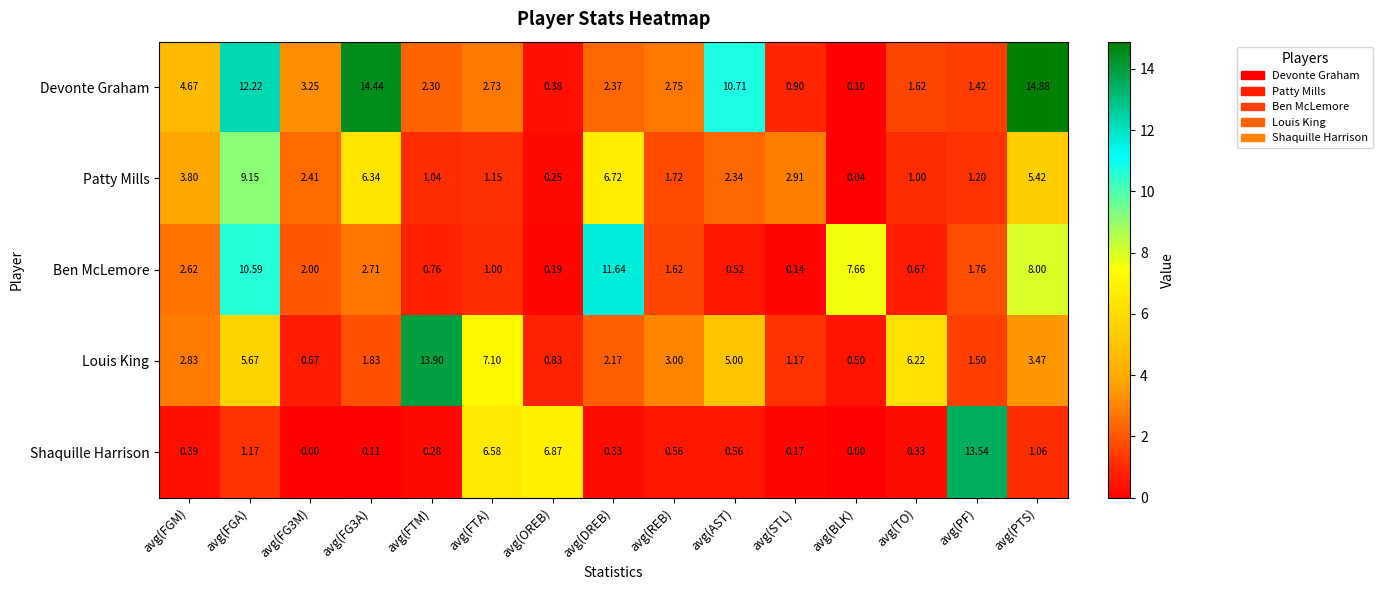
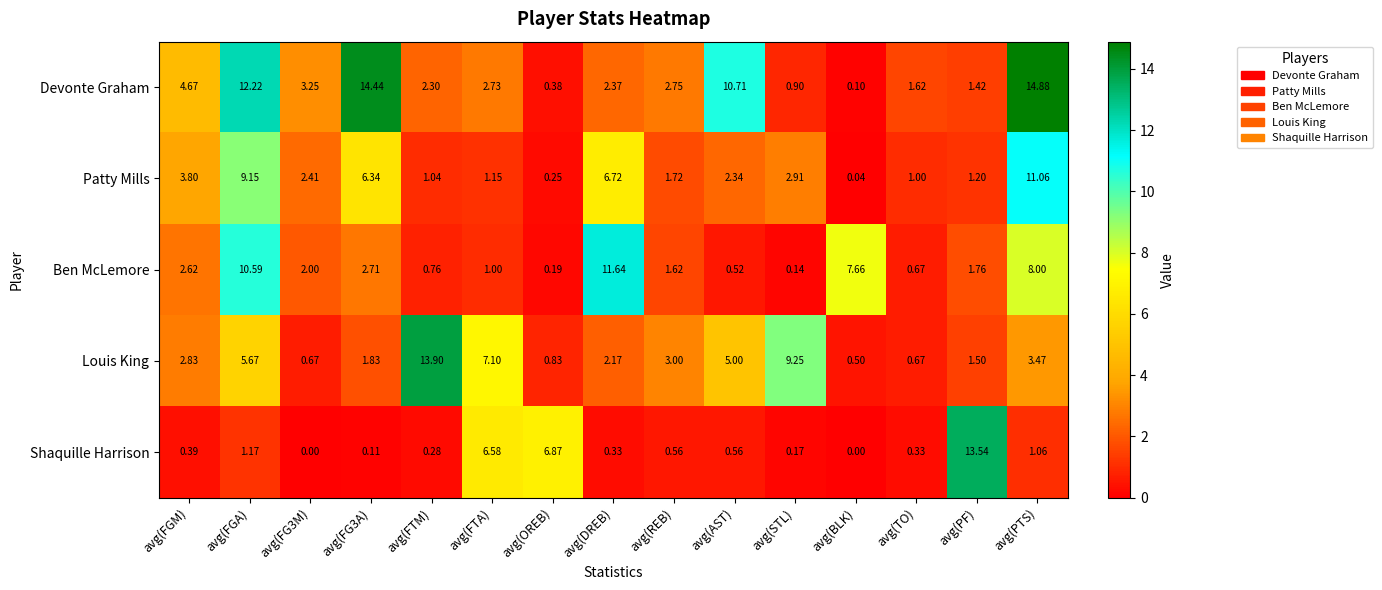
Patty Mills, avg(PTS): 5.42 -> 11.06
Louis King, avg(STL): 1.17 -> 9.25
Louis King, avg(TO): 6.22 -> 0.67
